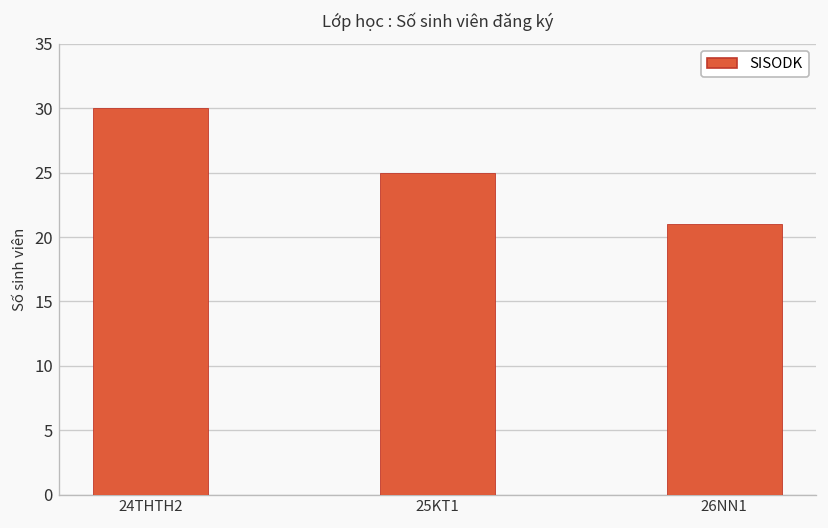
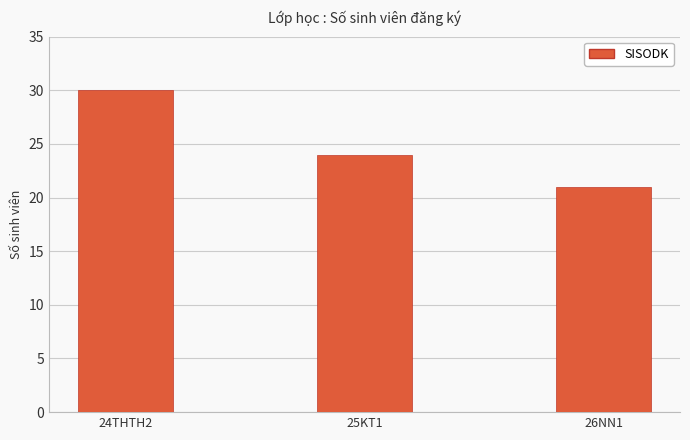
25KT1: 25 -> 24
